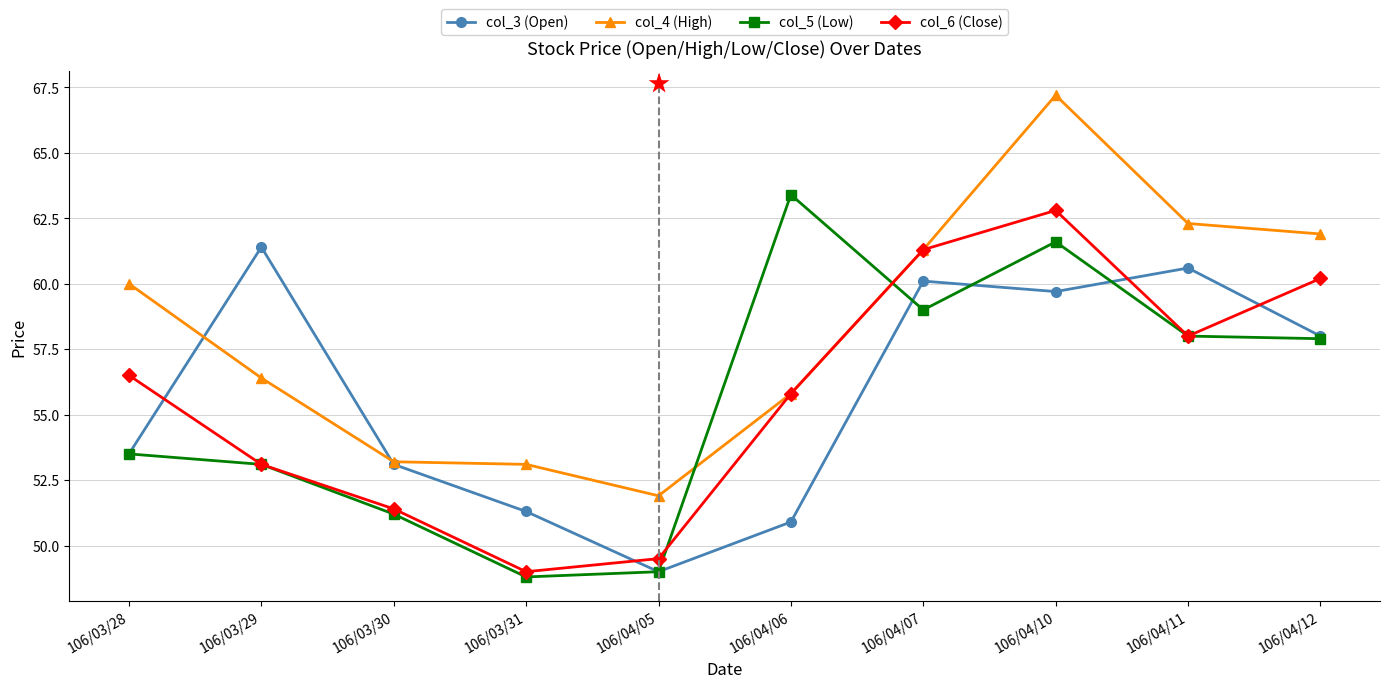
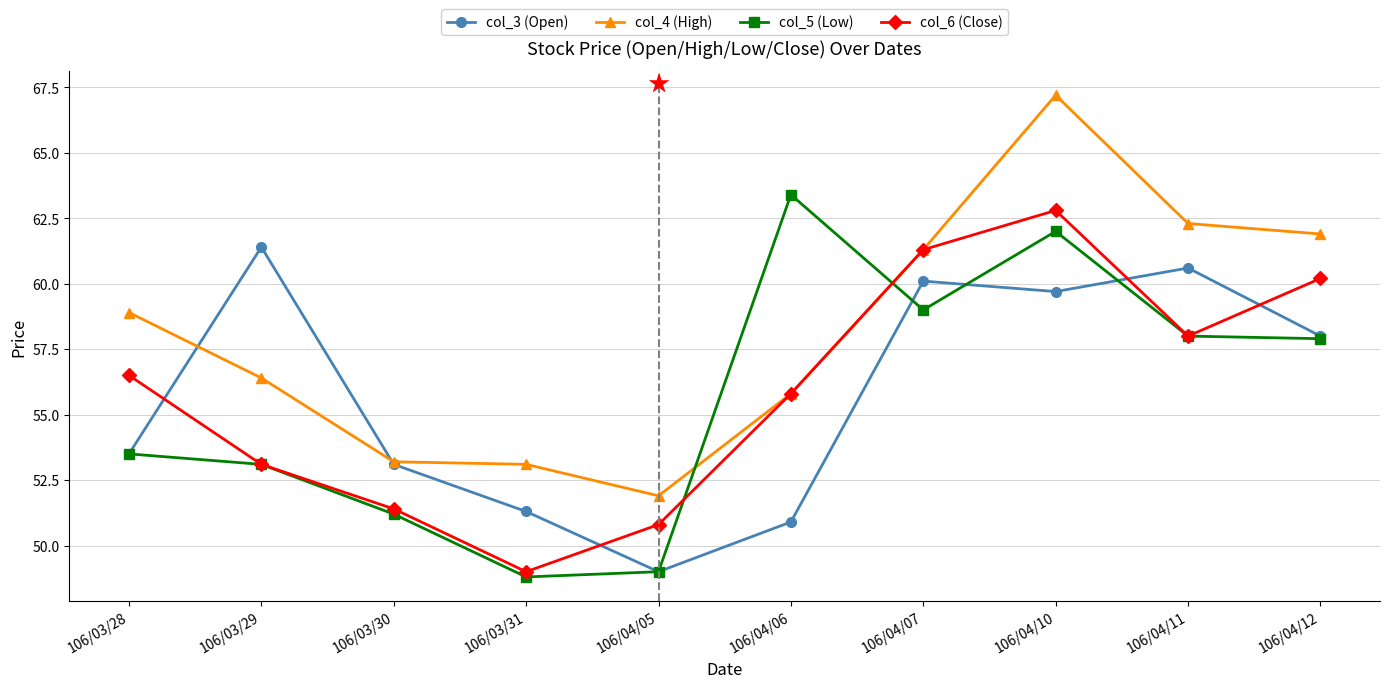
col_4 (High), 106/03/28: 60.0 -> 58.9
col_6 (Close), 106/04/05: 49.5 -> 50.8
col_5 (Low), 106/04/10: 61.6 -> 62.0
